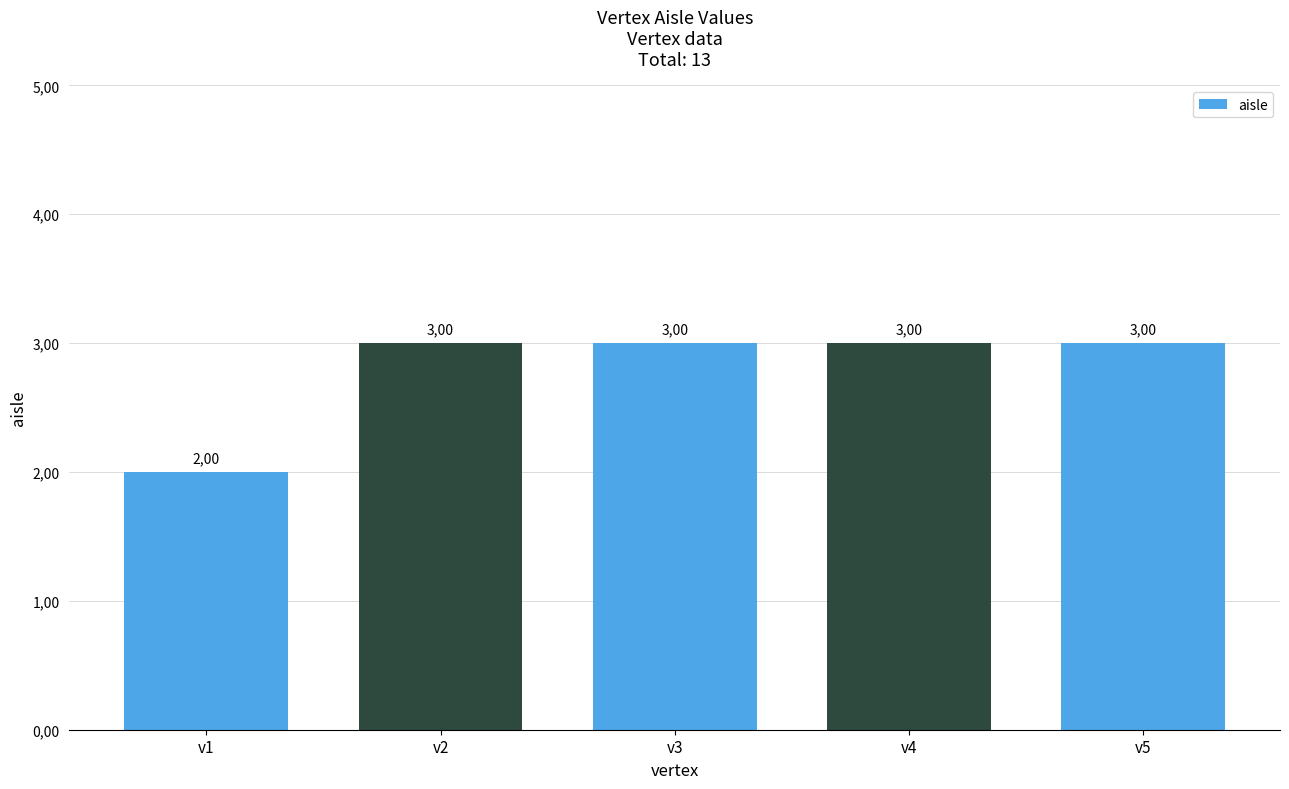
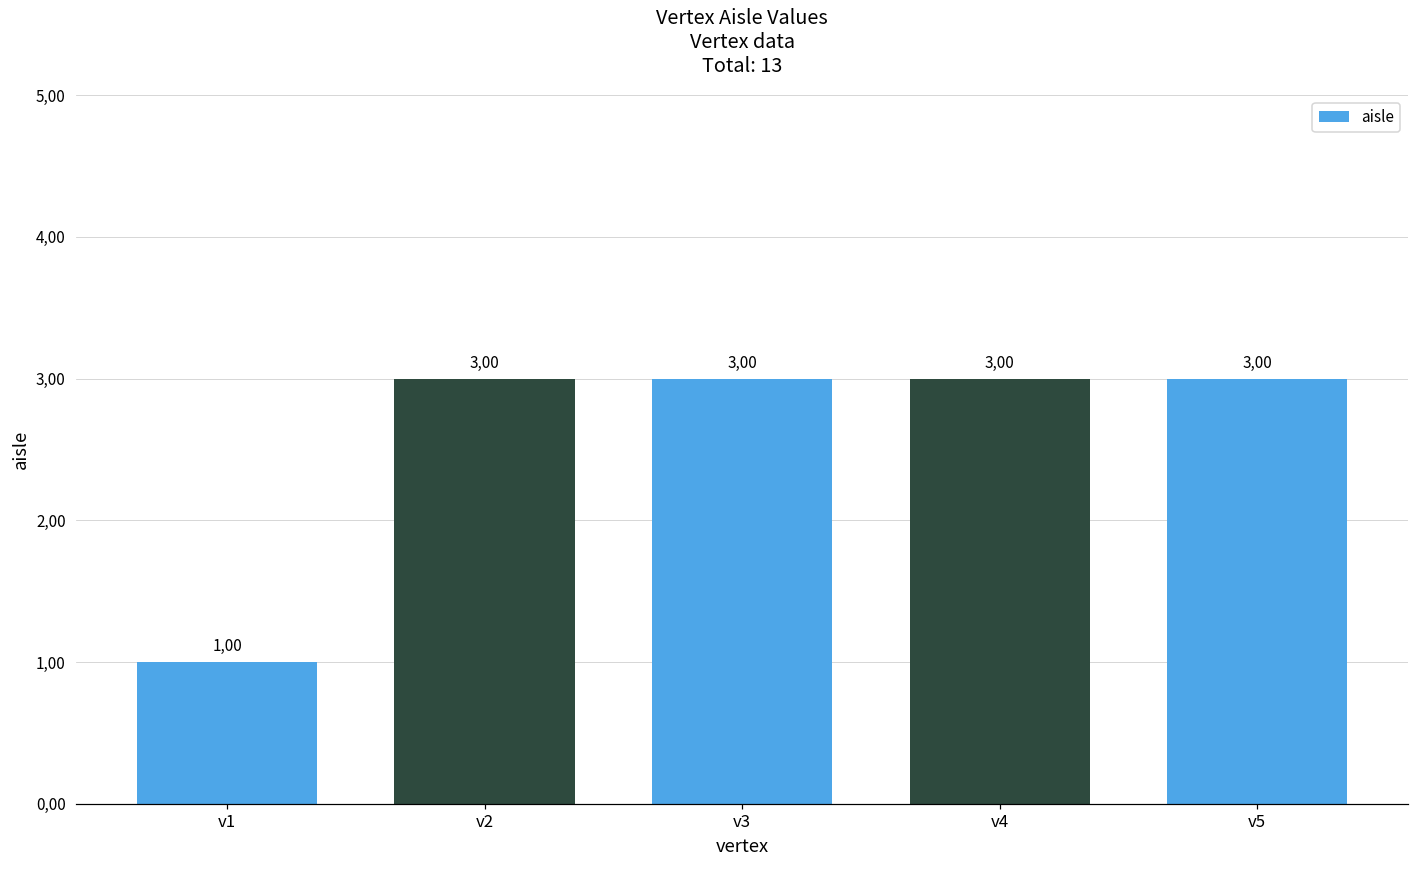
v1: 2,00 -> 1,00
